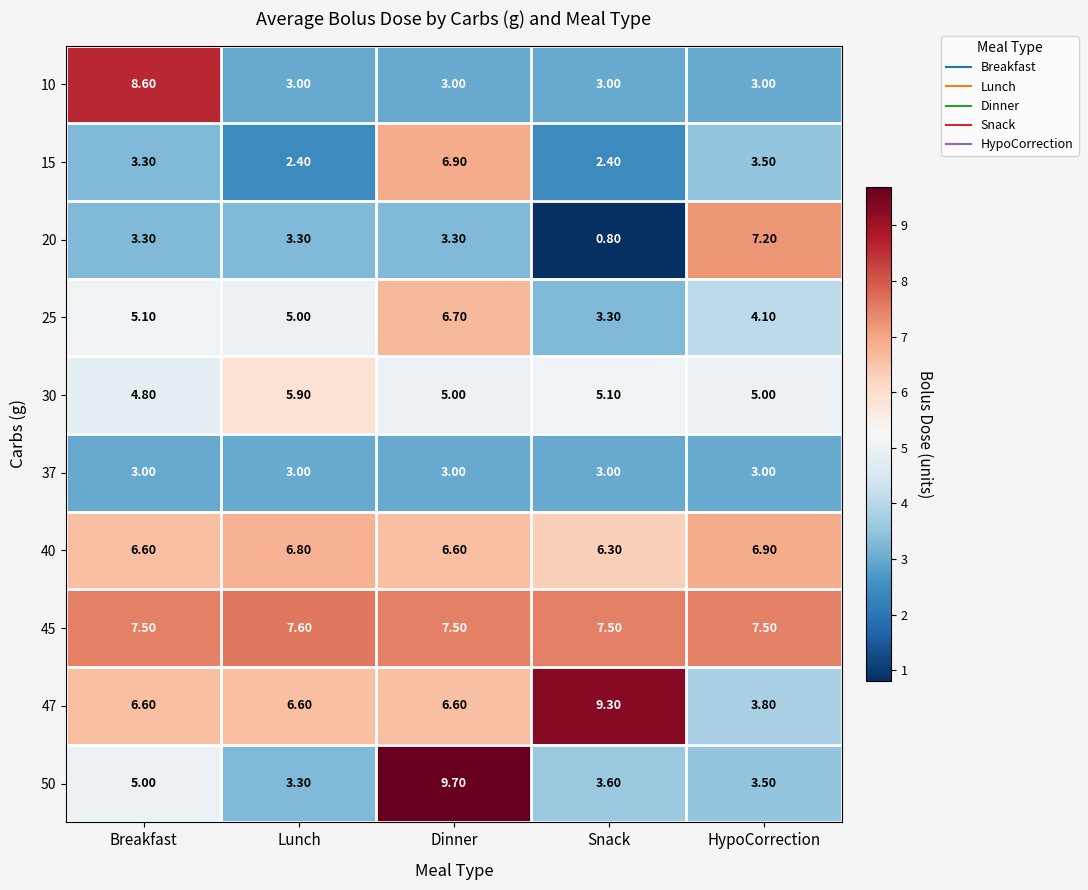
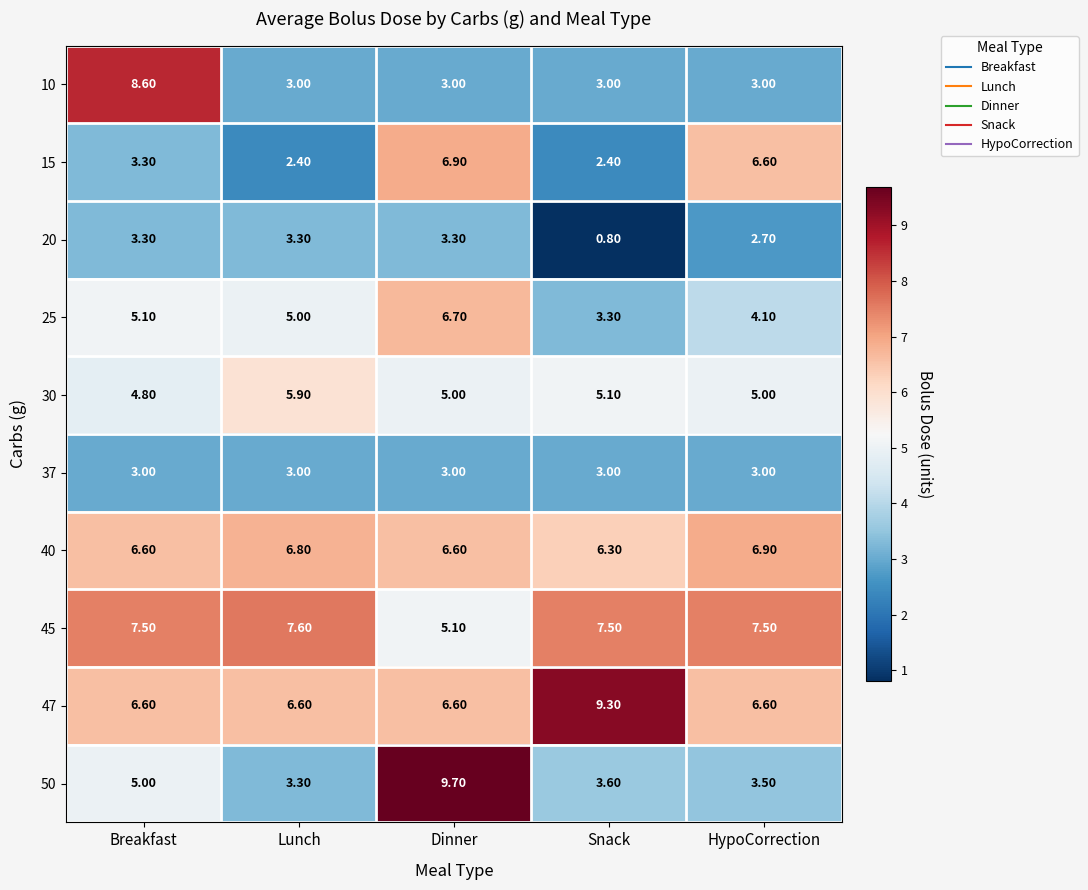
15, HypoCorrection: 3.50 -> 6.60
20, HypoCorrection: 7.20 -> 2.70
45, Dinner: 7.50 -> 5.10
47, HypoCorrection: 3.80 -> 6.60
